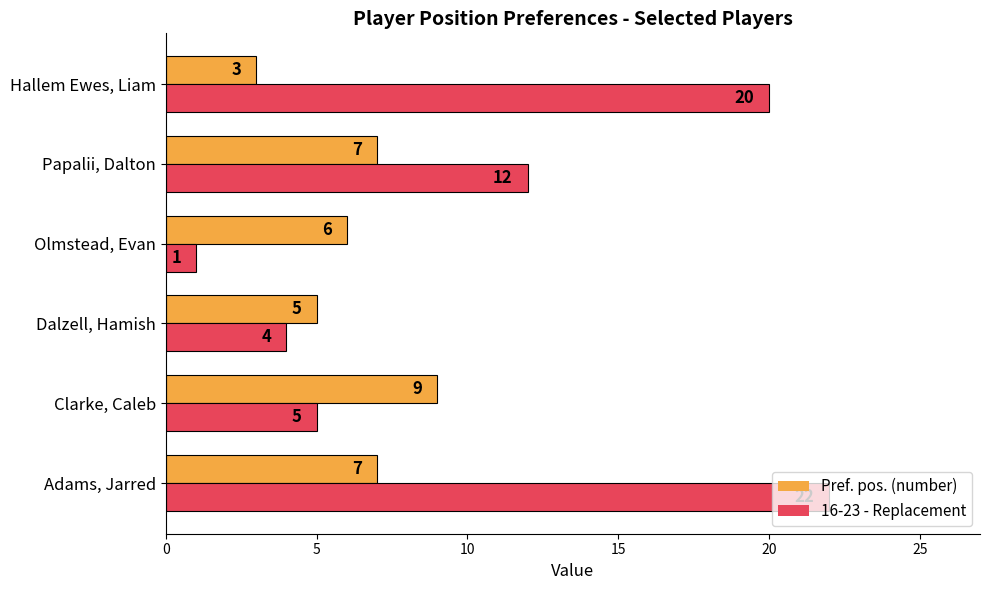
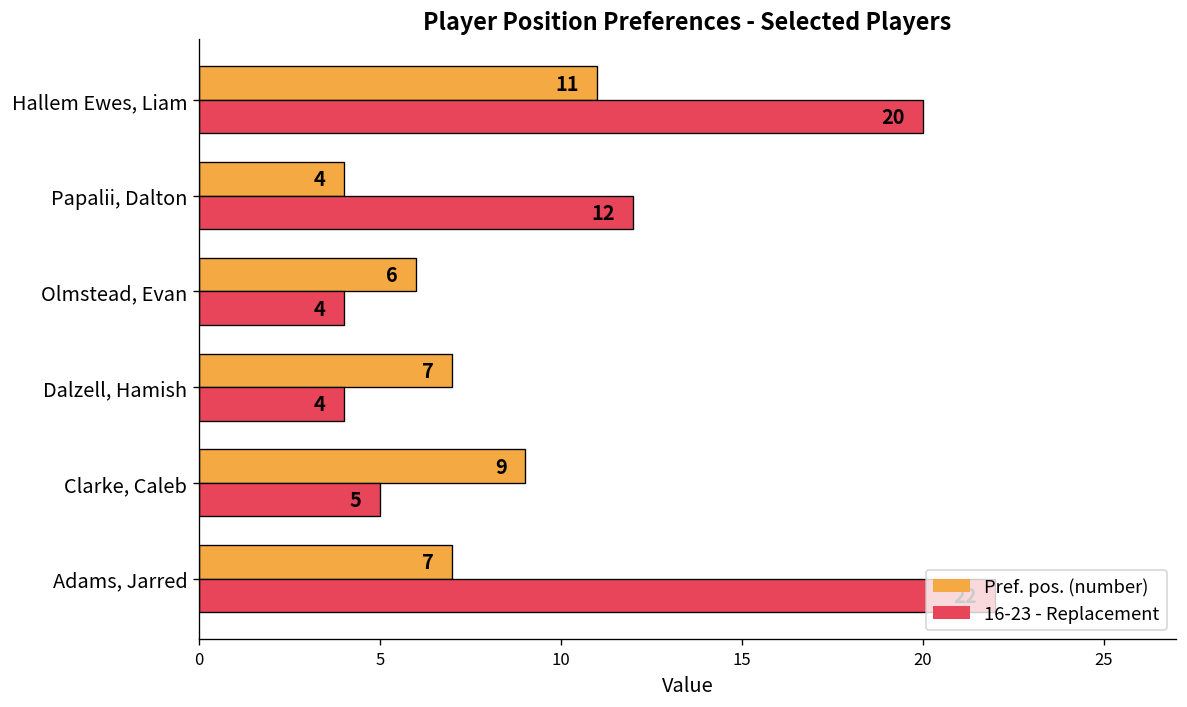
Pref. pos. (number), Hallem Ewes, Liam: 3 -> 11
Pref. pos. (number), Papalii, Dalton: 7 -> 4
16-23 - Replacement, Olmstead, Evan: 1 -> 4
Pref. pos. (number), Dalzell, Hamish: 5 -> 7
